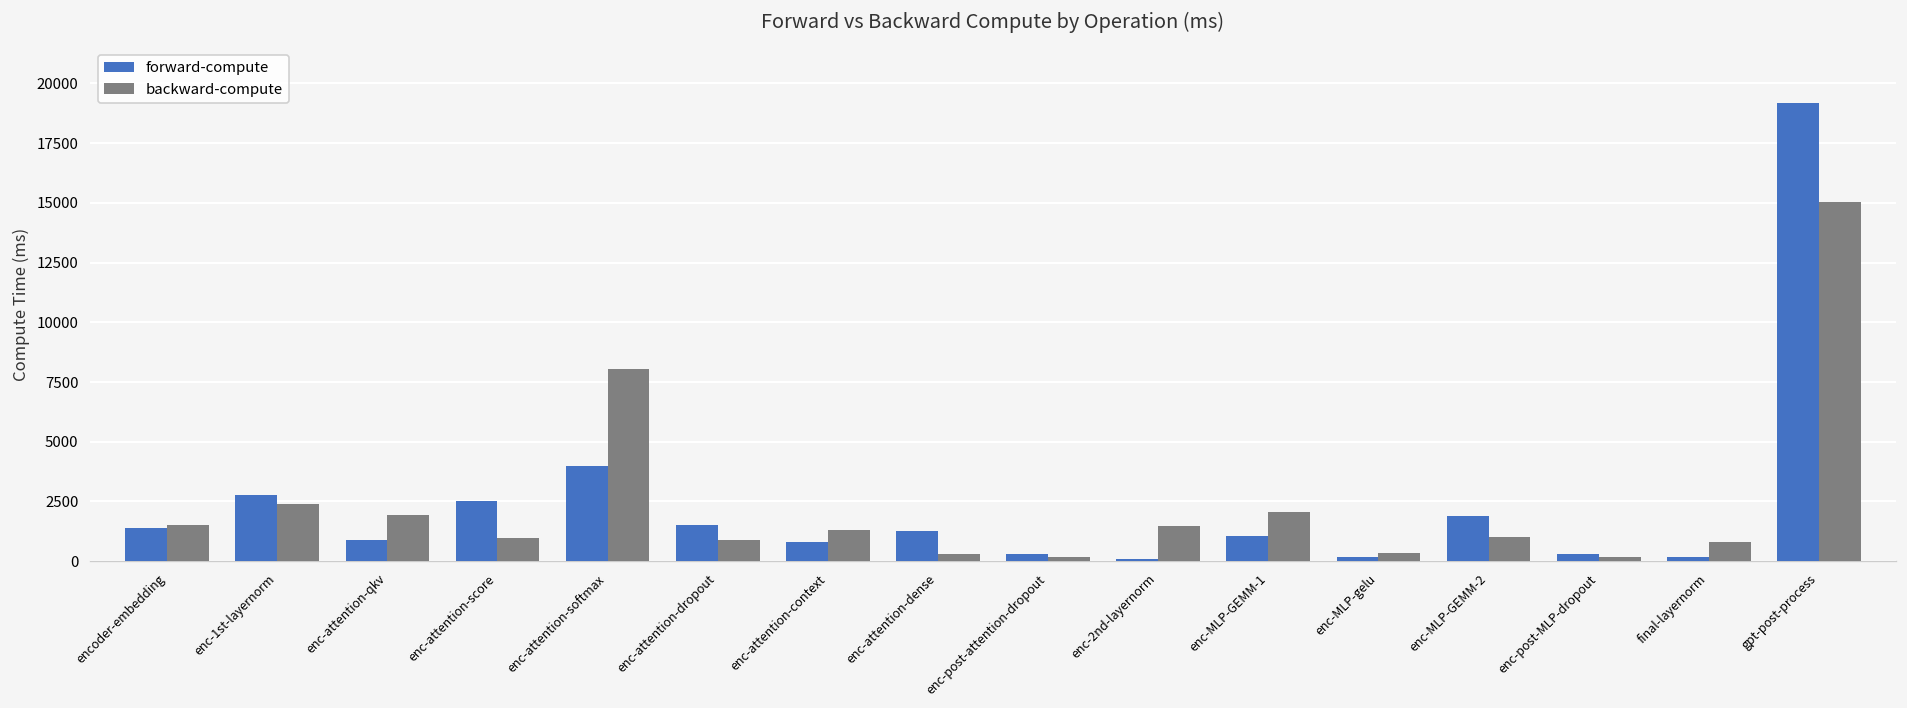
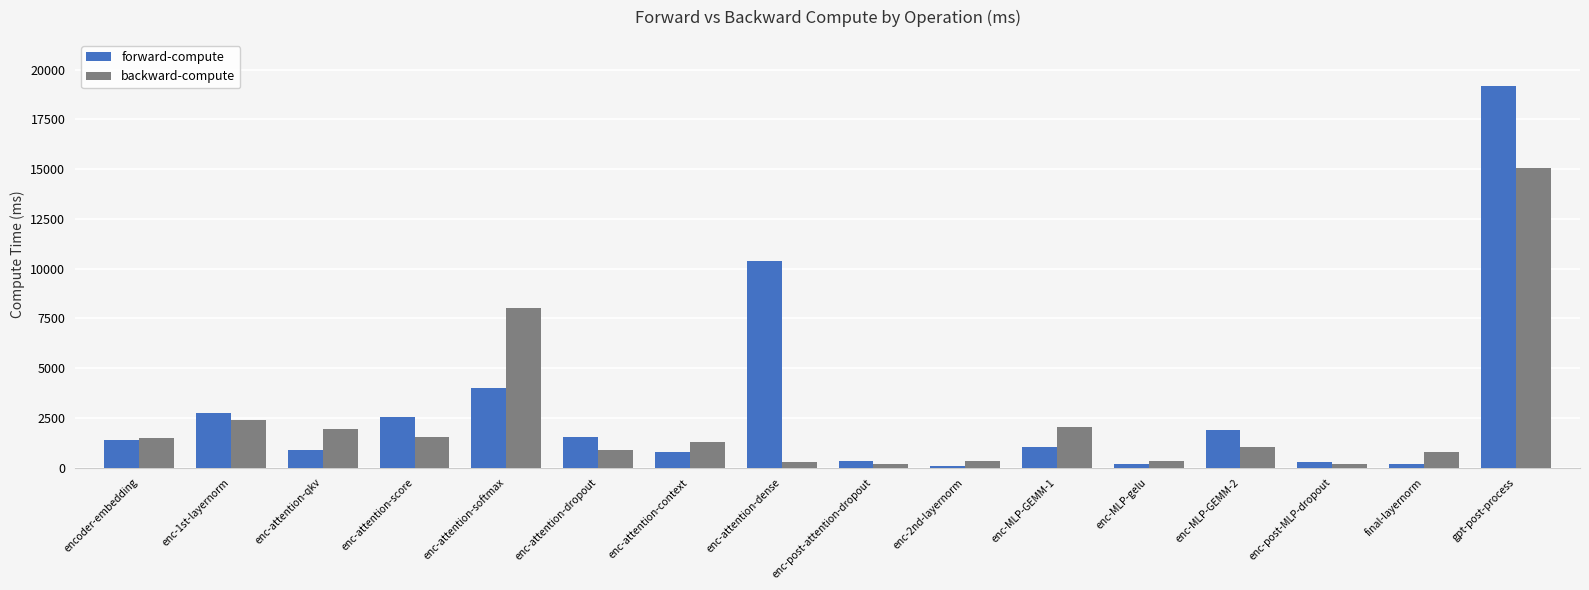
backward-compute, enc-attention-score: 1000 -> 1500
forward-compute, enc-attention-dense: 1300 -> 10400
backward-compute, enc-2nd-layernorm: 1500 -> 400
